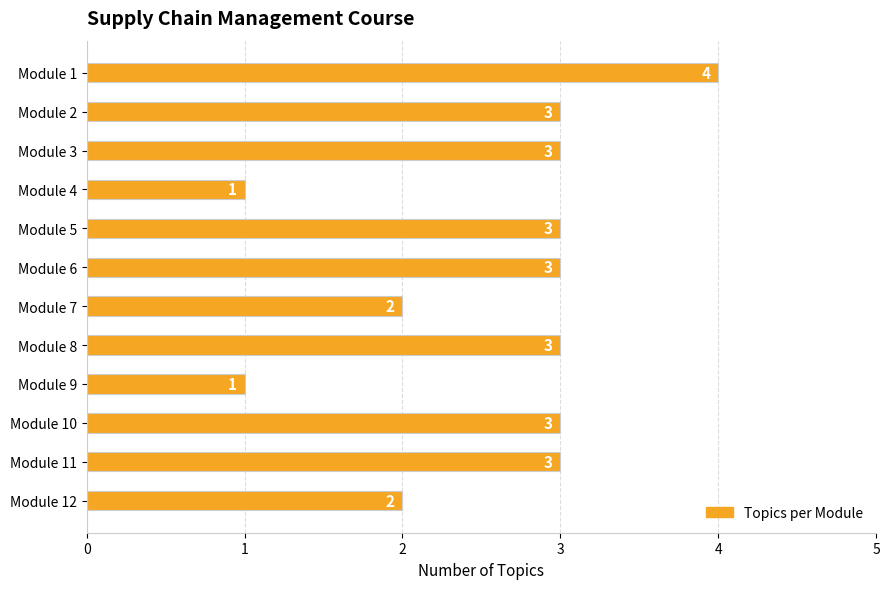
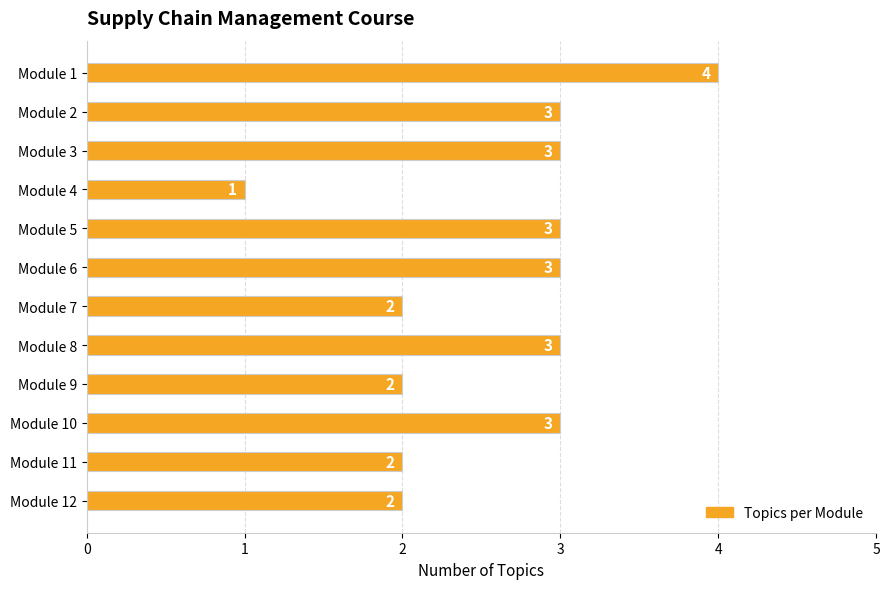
Module 9: 1 -> 2
Module 11: 3 -> 2
